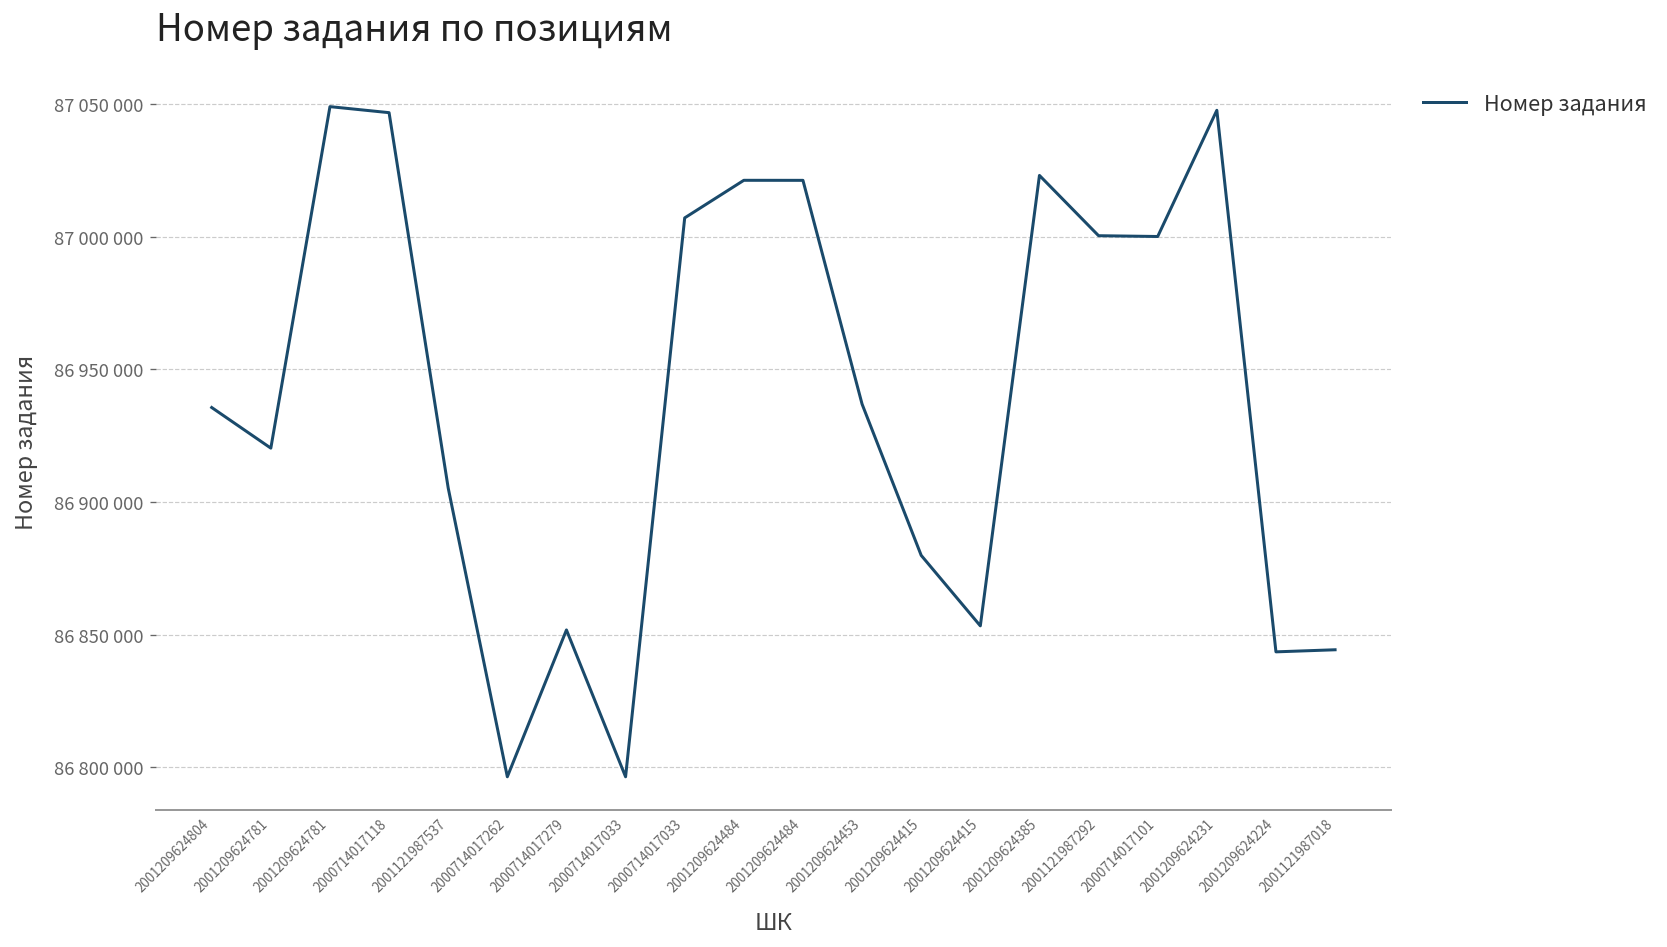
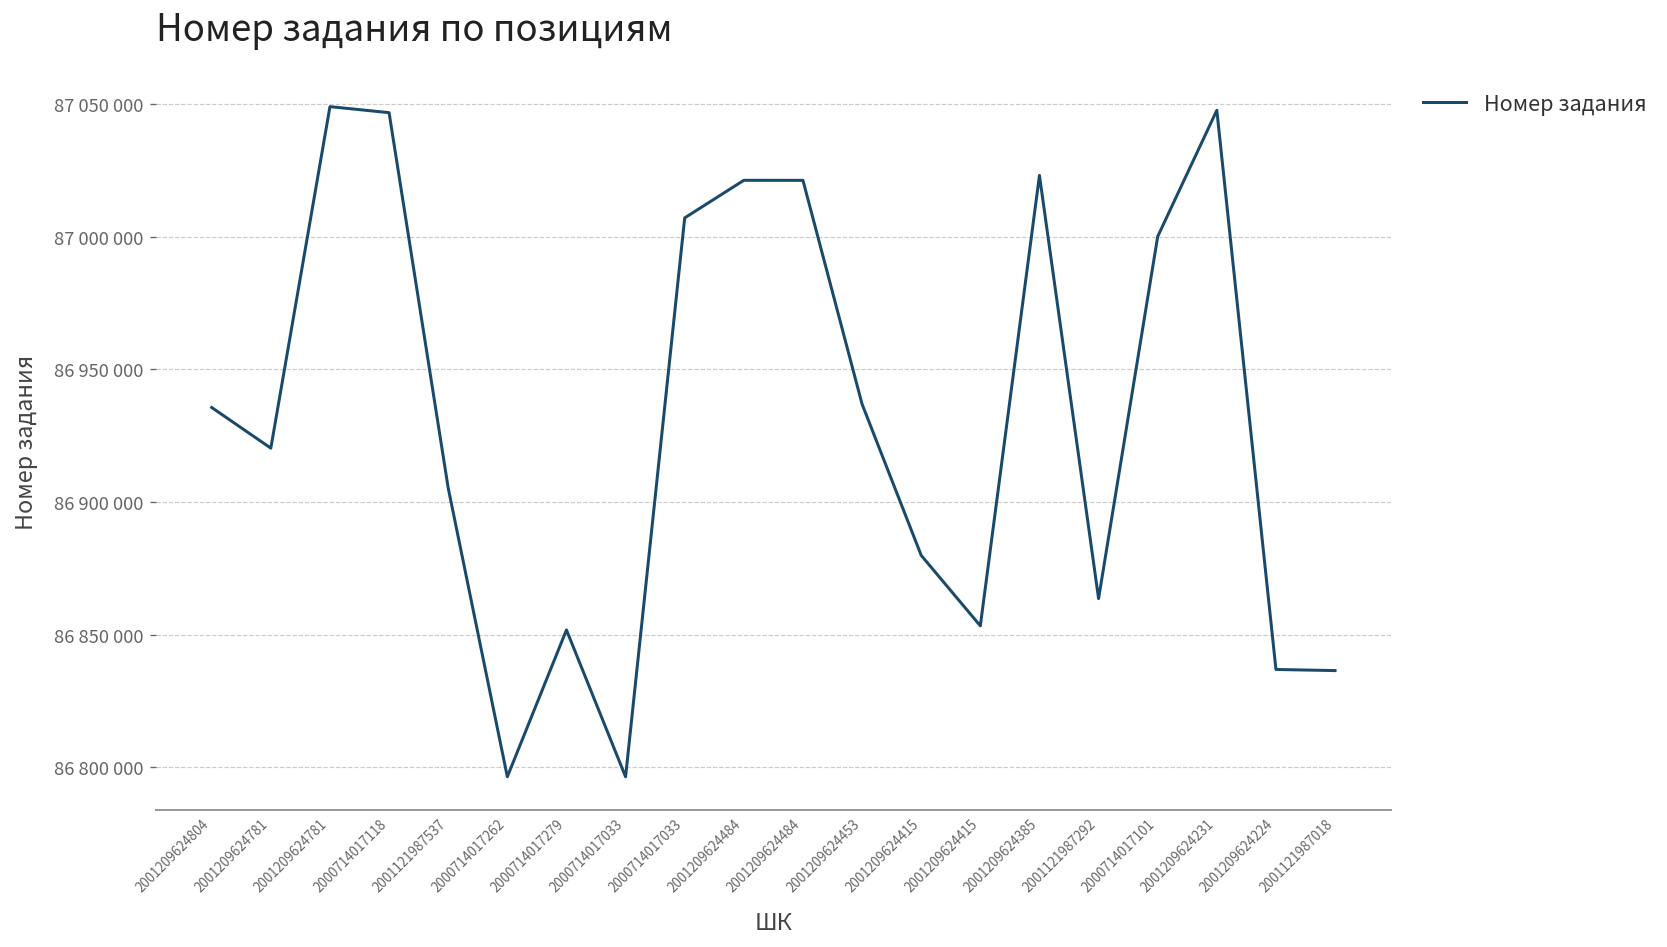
2001121987292: 87000000 -> 86864000
2001209624224: 86844000 -> 86837000
2001121987018: 86844000 -> 86837000
